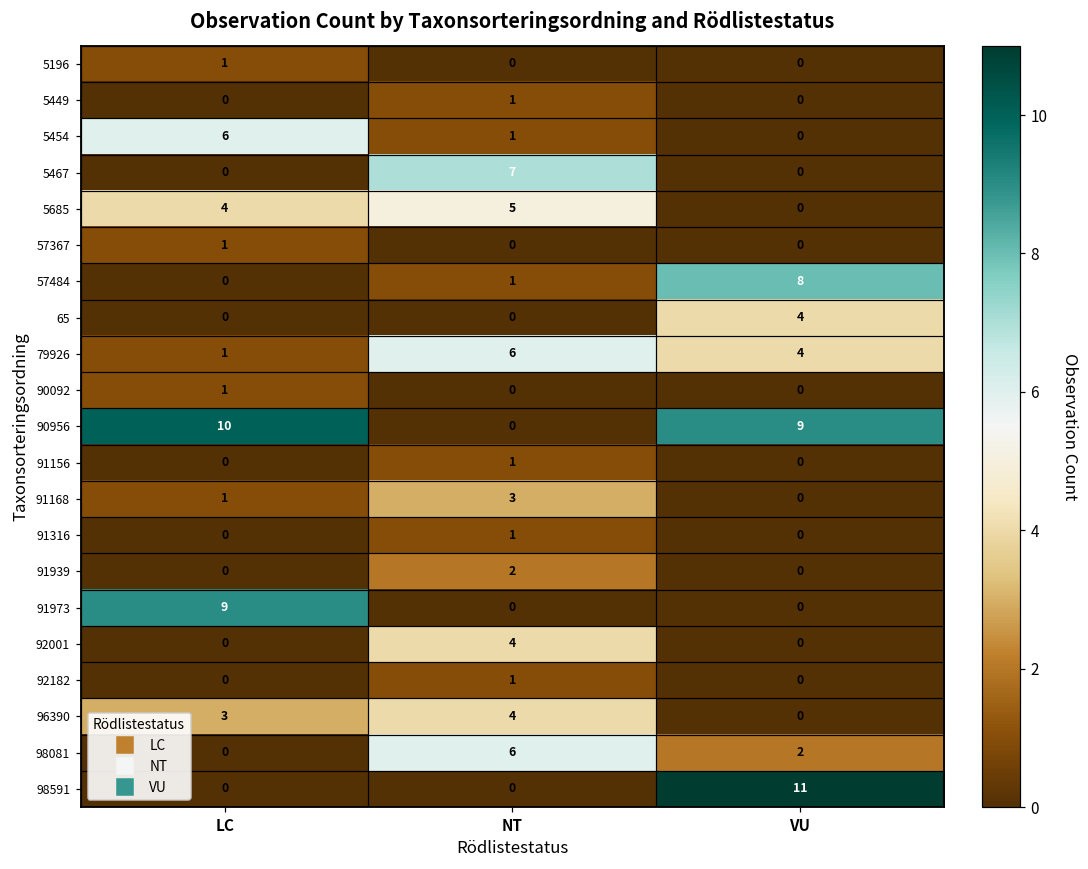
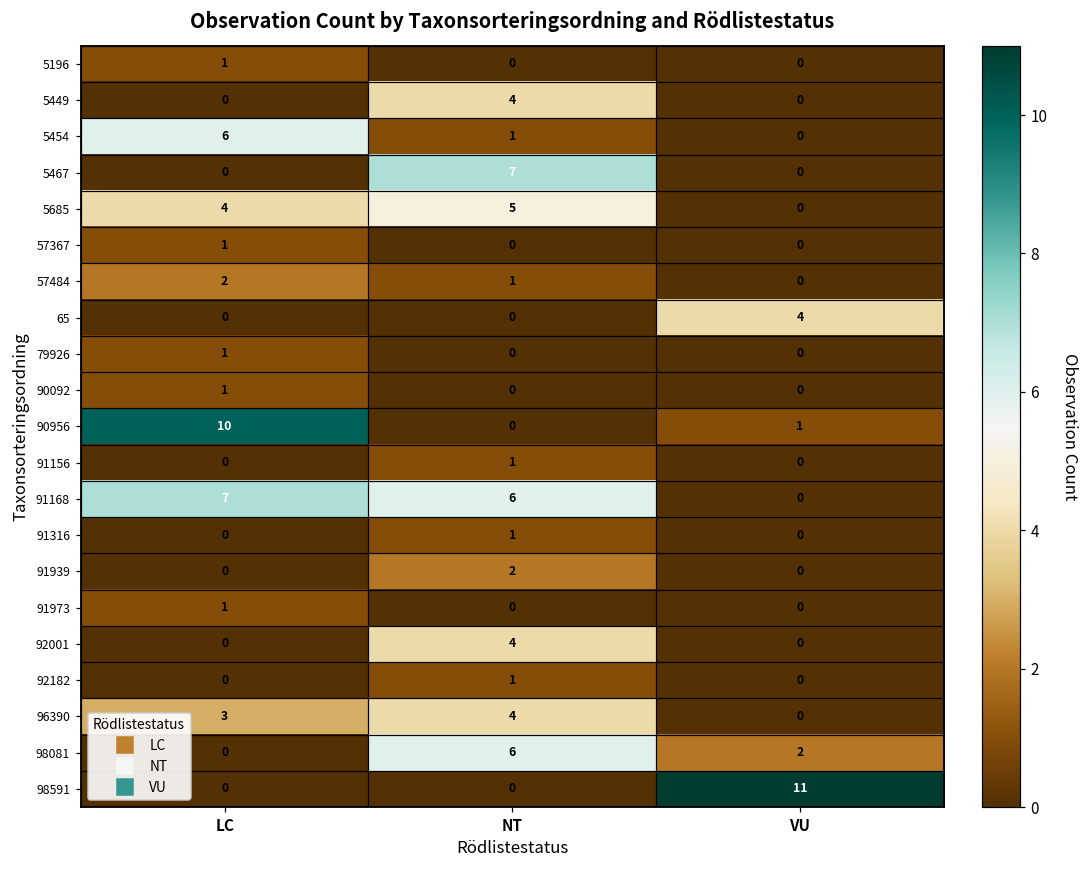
5449, NT: 1 -> 4
57484, LC: 0 -> 2
57484, VU: 8 -> 0
79926, NT: 6 -> 0
79926, VU: 4 -> 0
90956, VU: 9 -> 1
91168, LC: 1 -> 7
91168, NT: 3 -> 6
91973, LC: 9 -> 1
